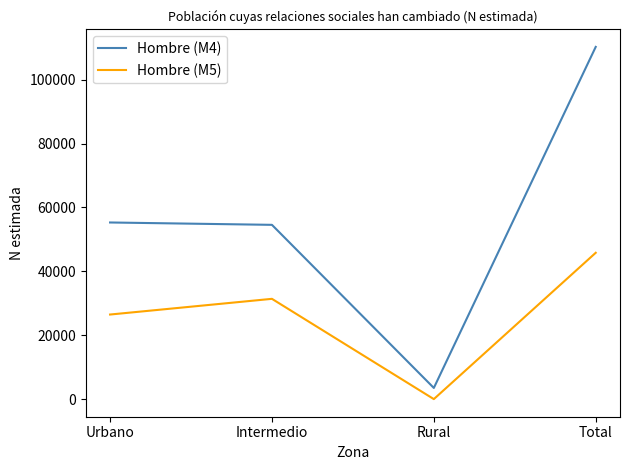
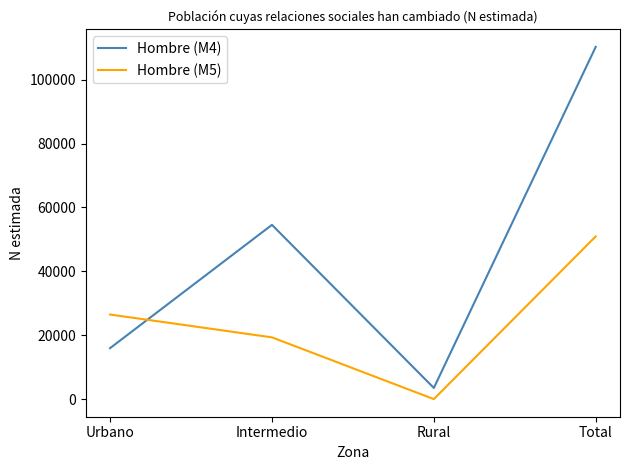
Hombre (M4), Urbano: 55000 -> 16000
Hombre (M5), Intermedio: 31000 -> 19000
Hombre (M5), Total: 46000 -> 51000
